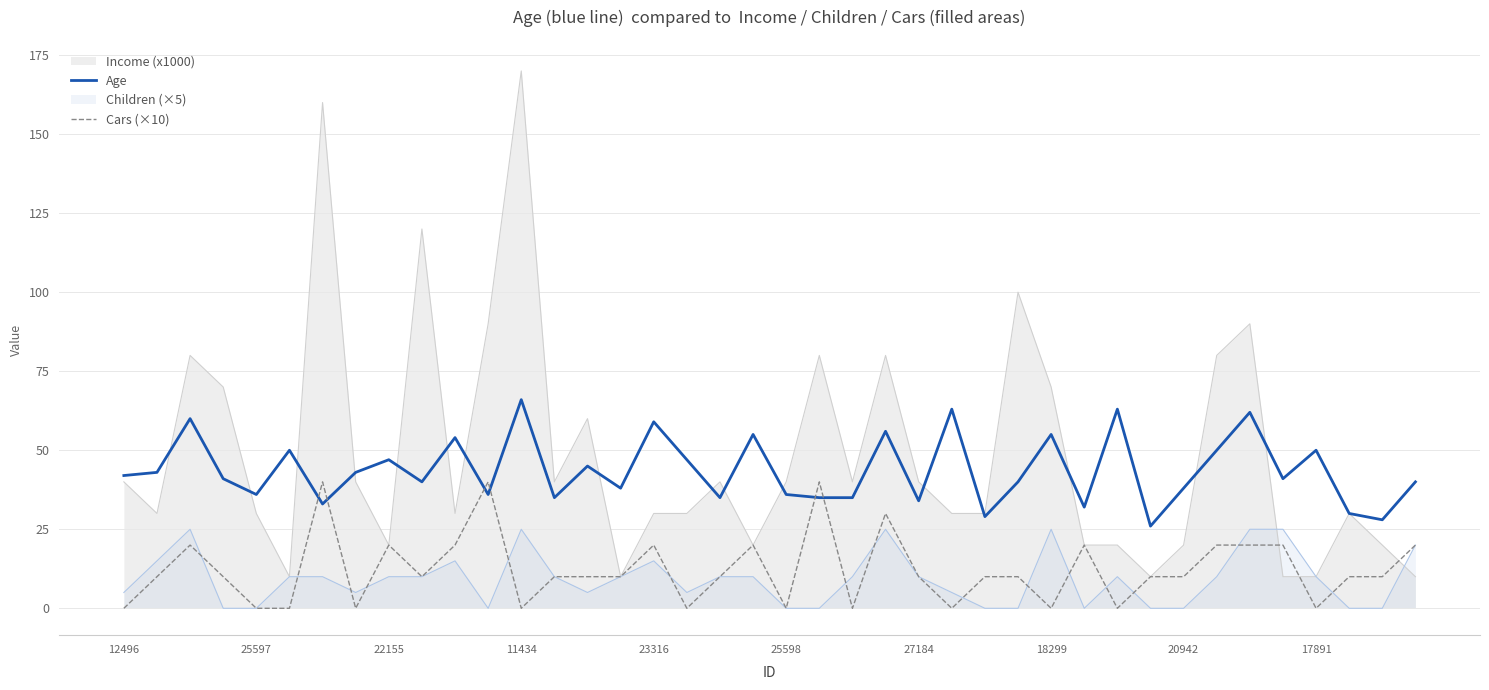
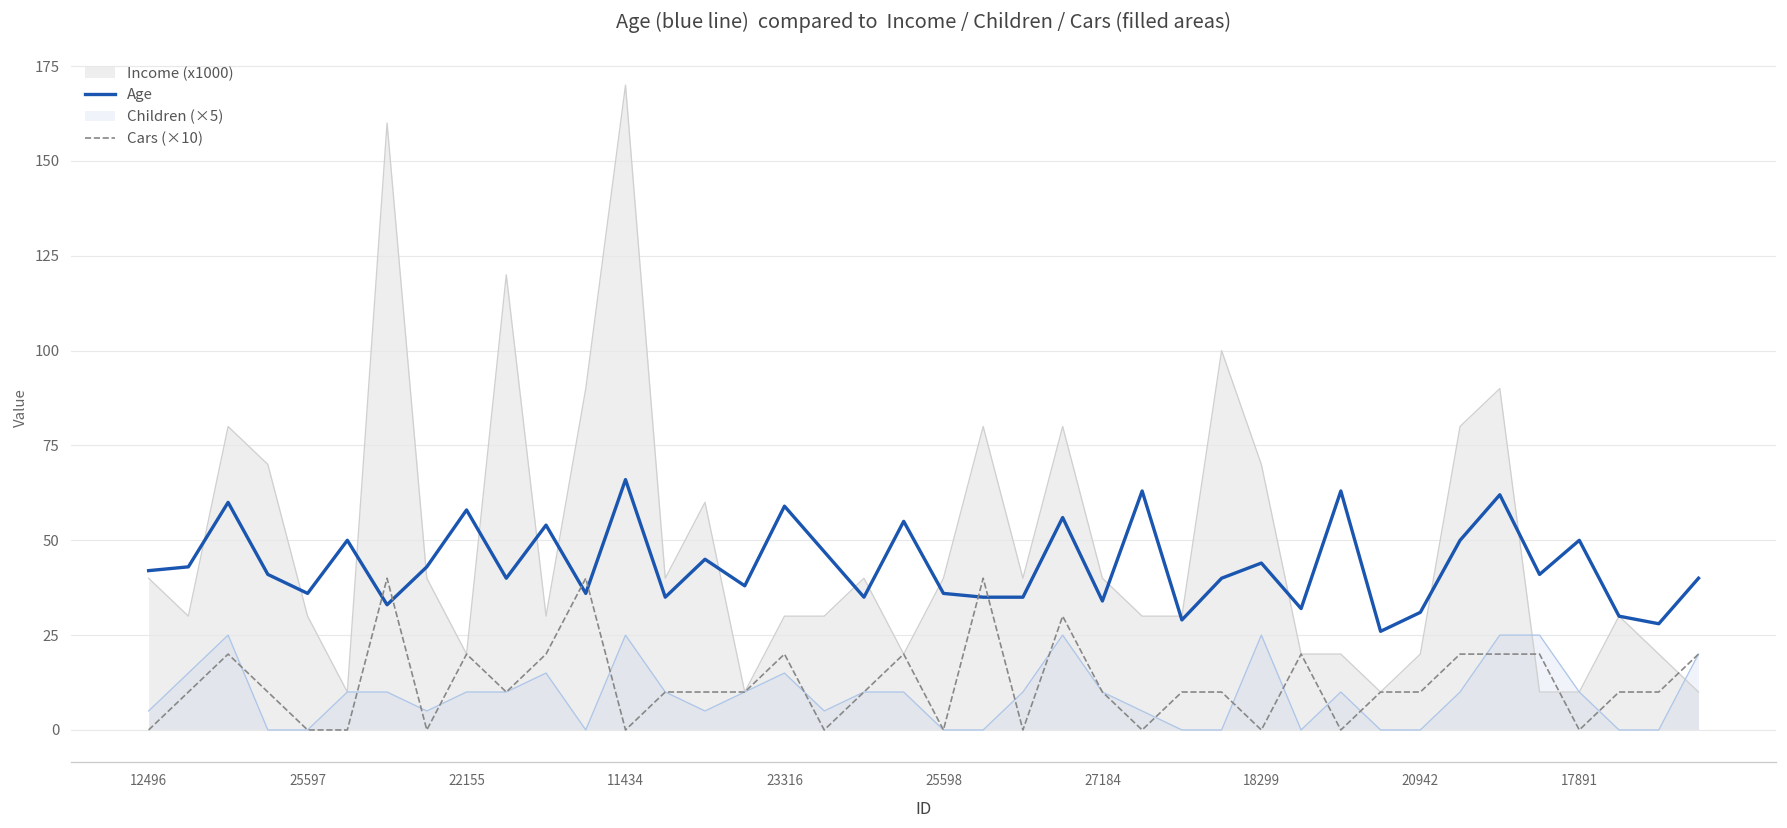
Age, 22155: 47 -> 58
Age, 18299: 55 -> 44
Age, 20942: 38 -> 31
